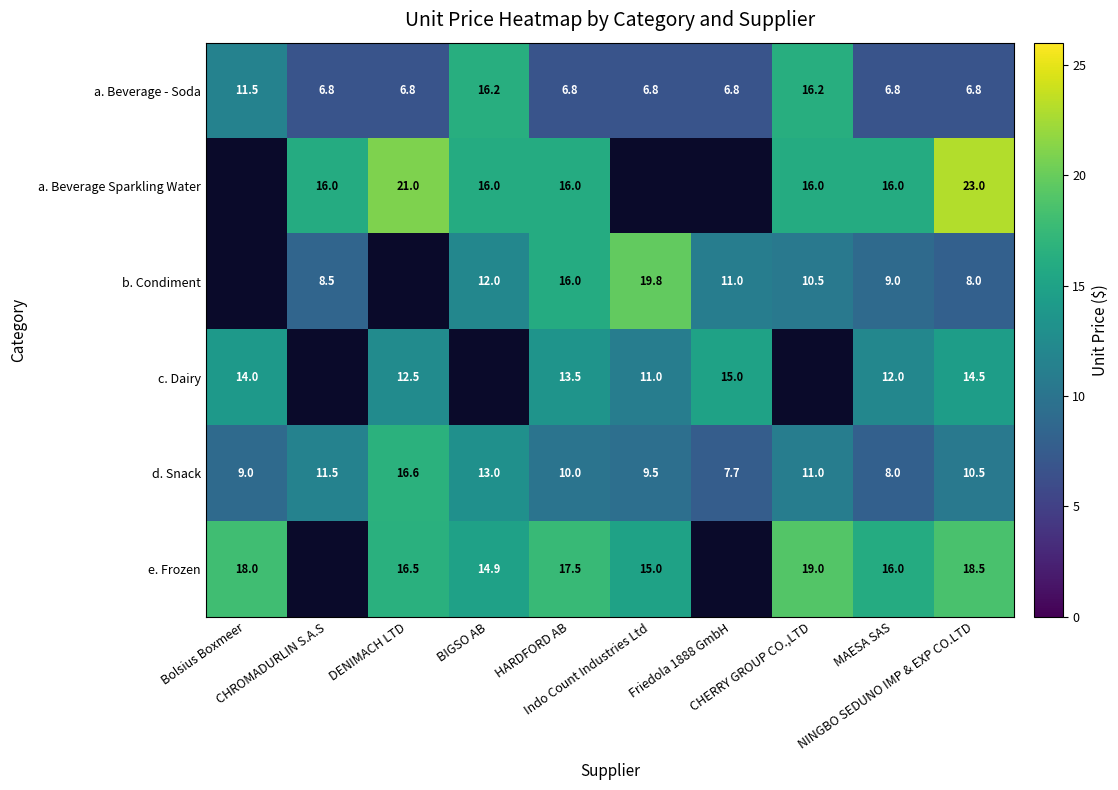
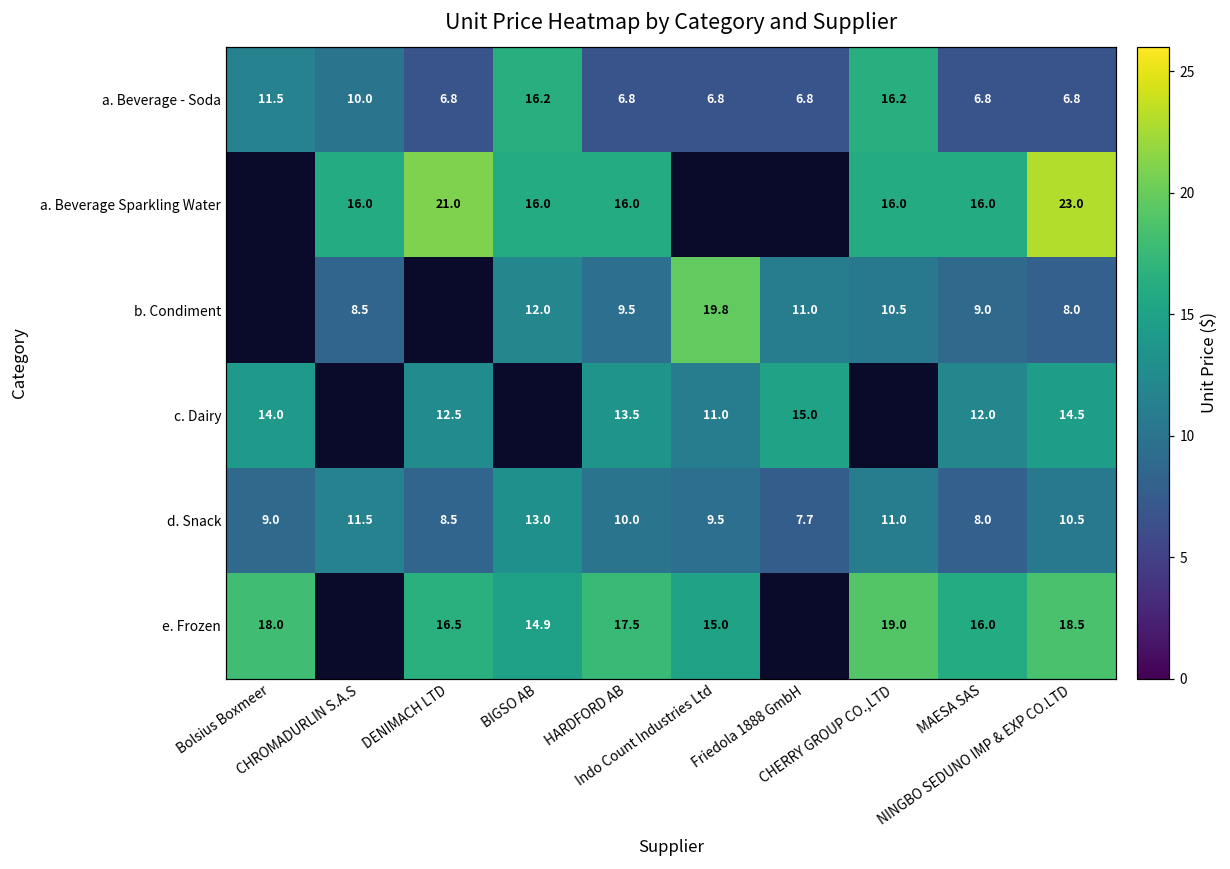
a. Beverage - Soda, CHROMADURLIN S.A.S: 6.8 -> 10.0
b. Condiment, HARDFORD AB: 16.0 -> 9.5
d. Snack, DENIMACH LTD: 16.6 -> 8.5
